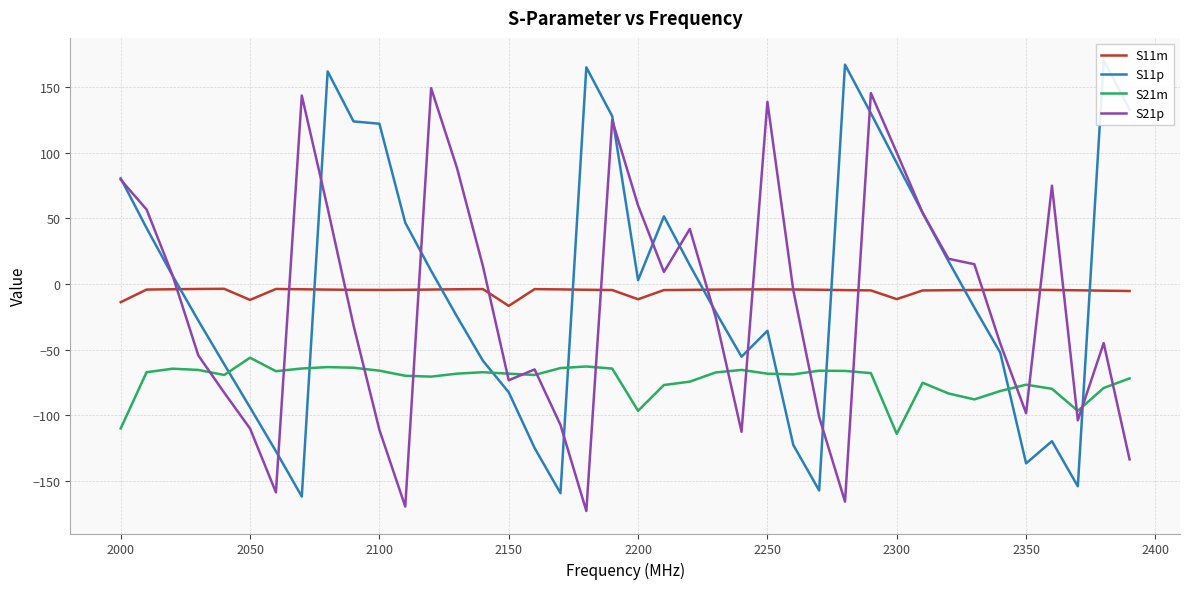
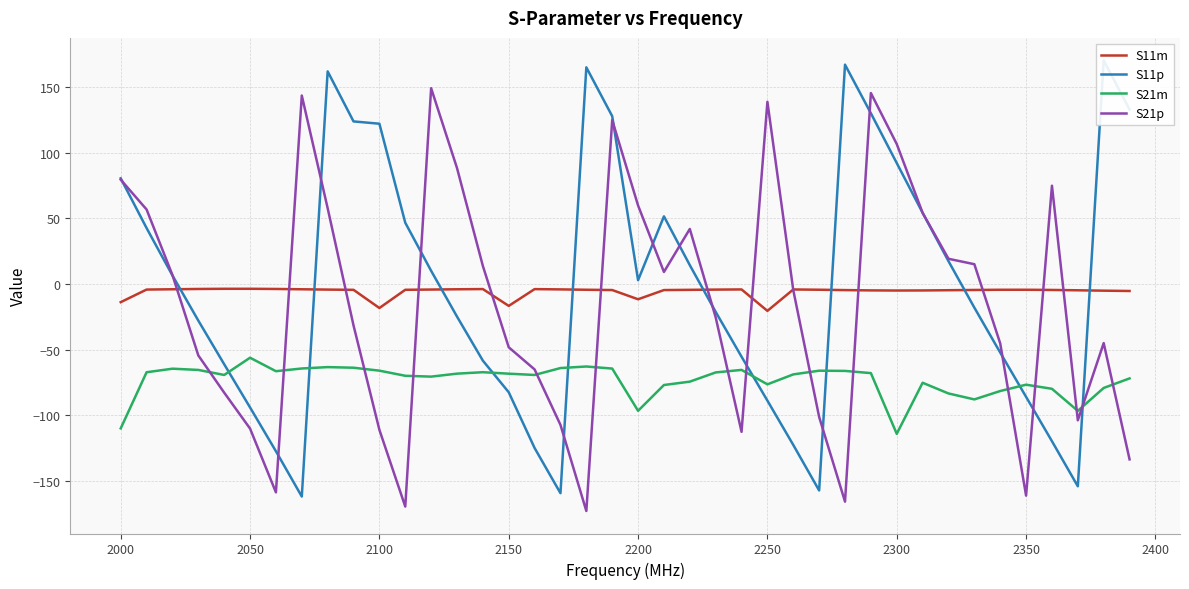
S11m, 2050: -12 -> -4
S11m, 2100: -5 -> -18
S21p, 2150: -73 -> -48
S11m, 2250: -4 -> -21
S11p, 2250: -36 -> -89
S21m, 2250: -68 -> -76
S11m, 2300: -12 -> -5
S21p, 2300: 100 -> 106
S11p, 2350: -137 -> -86
S21p, 2350: -98 -> -161
